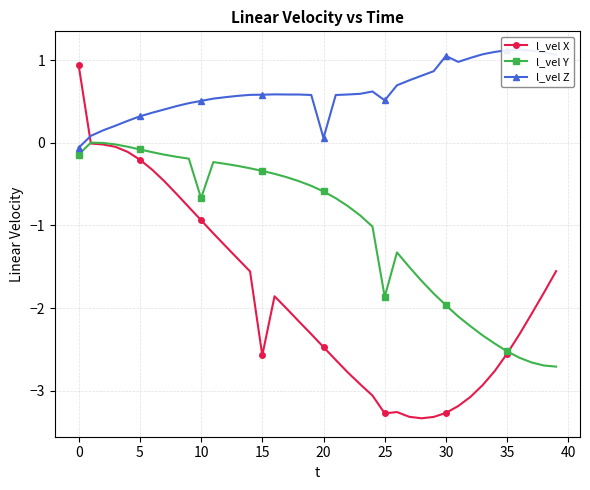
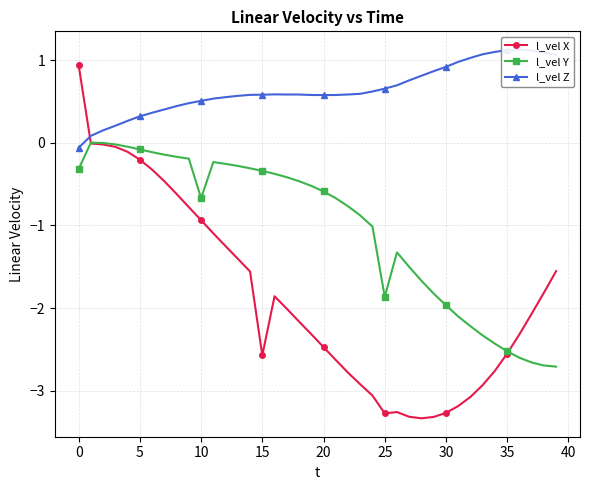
l_vel Y, 0: -0.1 -> -0.3
l_vel Z, 20: 0.1 -> 0.6
l_vel Z, 25: 0.5 -> 0.7
l_vel Z, 30: 1.0 -> 0.9
